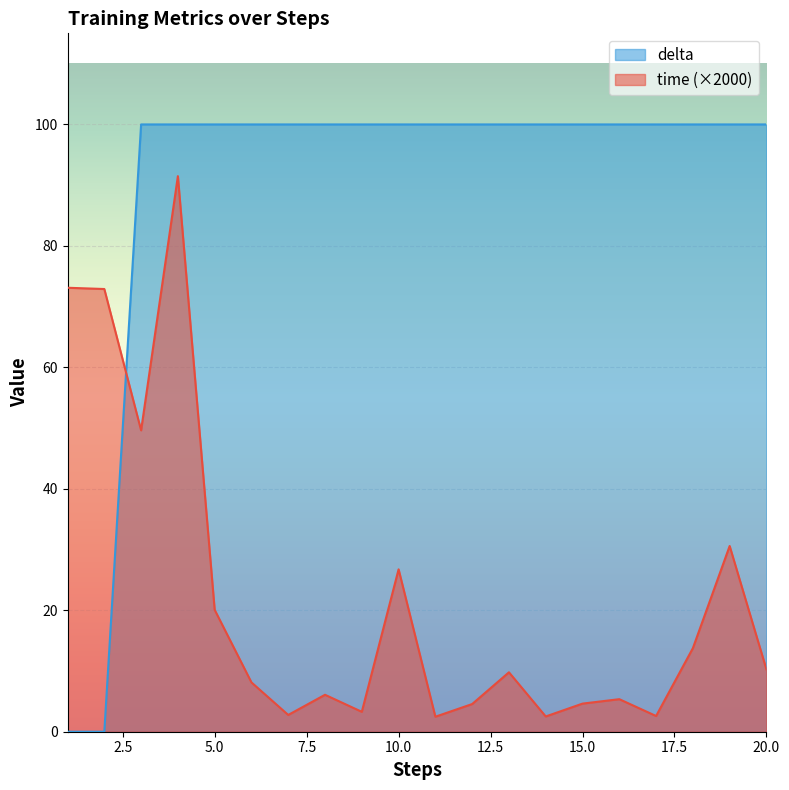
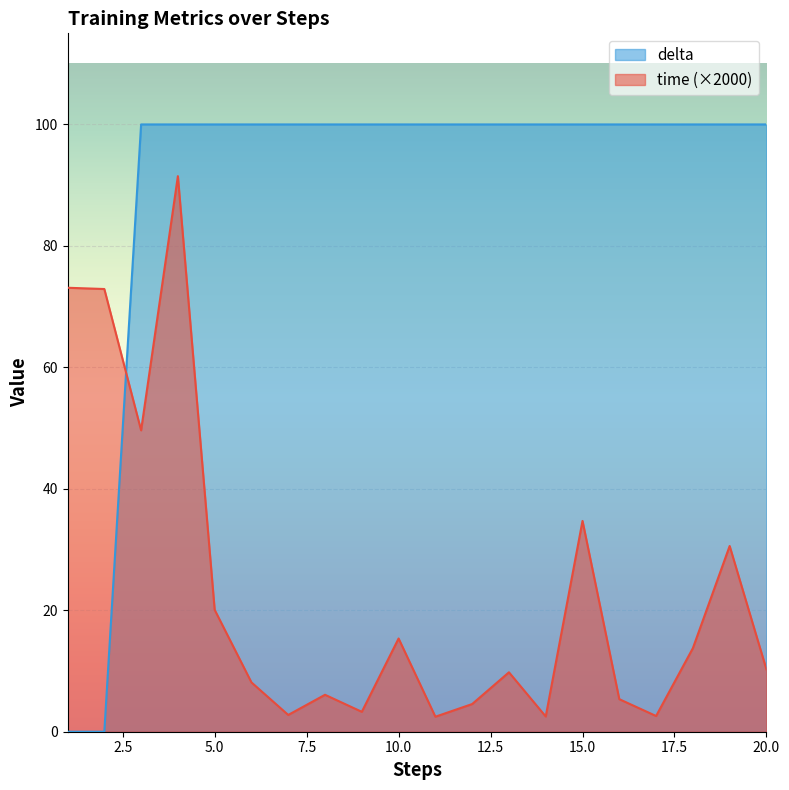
time (×2000), 10.0: 27 -> 15
time (×2000), 15.0: 5 -> 35
